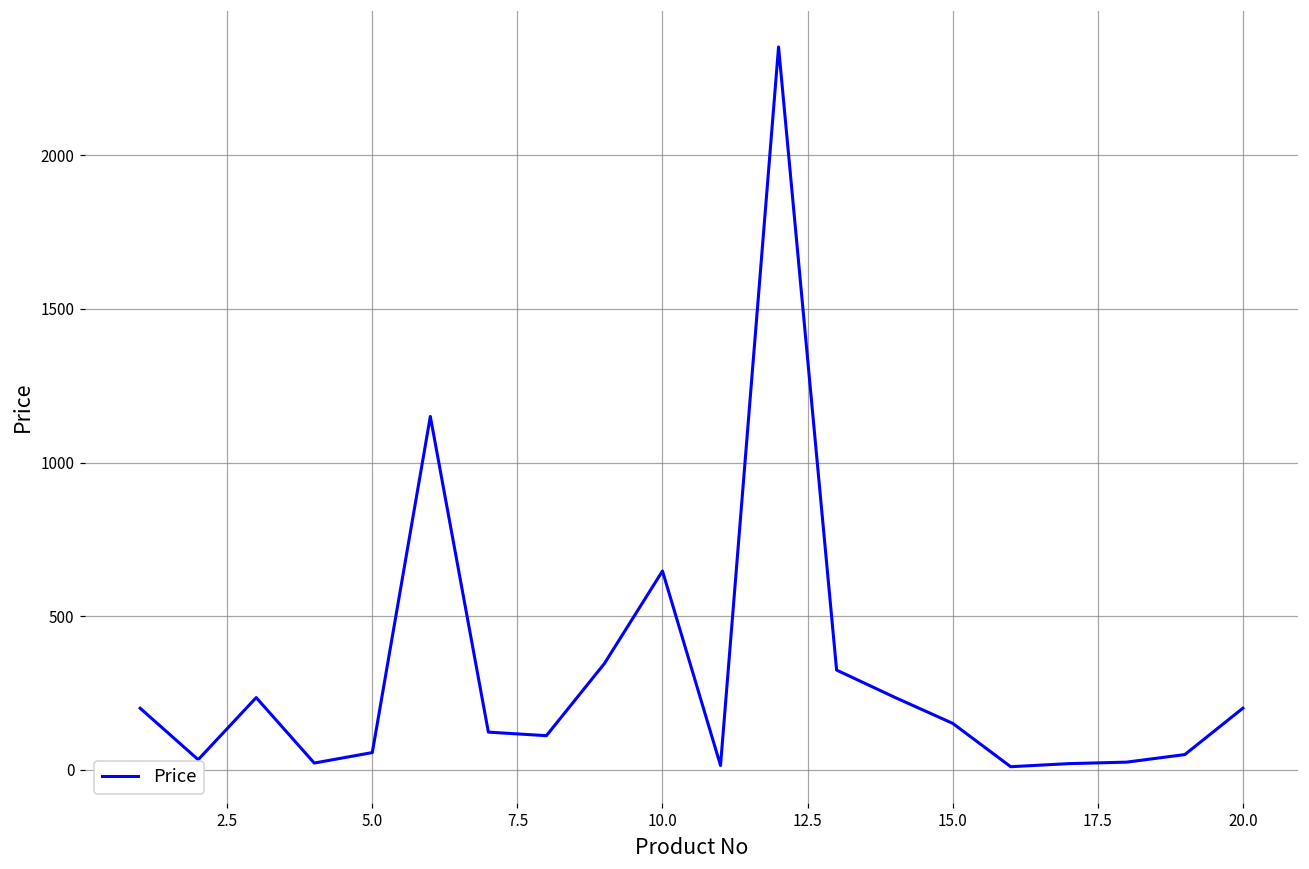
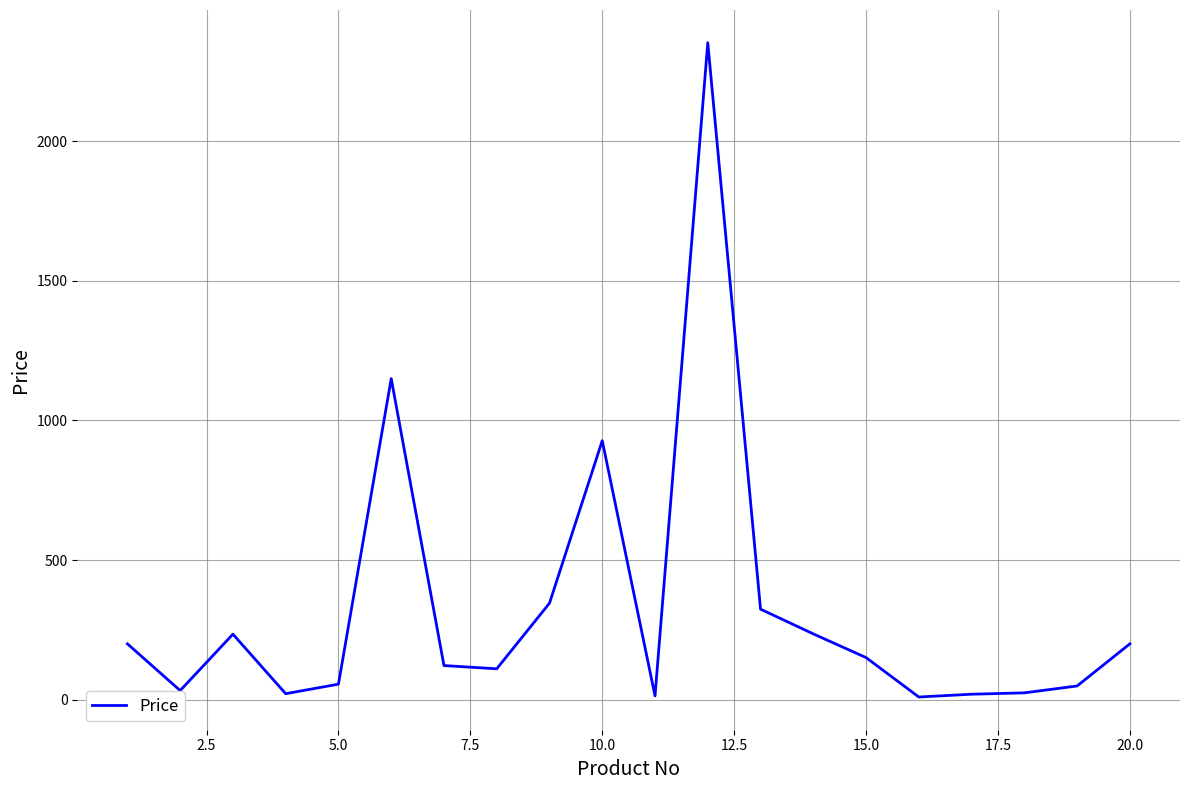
10.0: 650 -> 930
